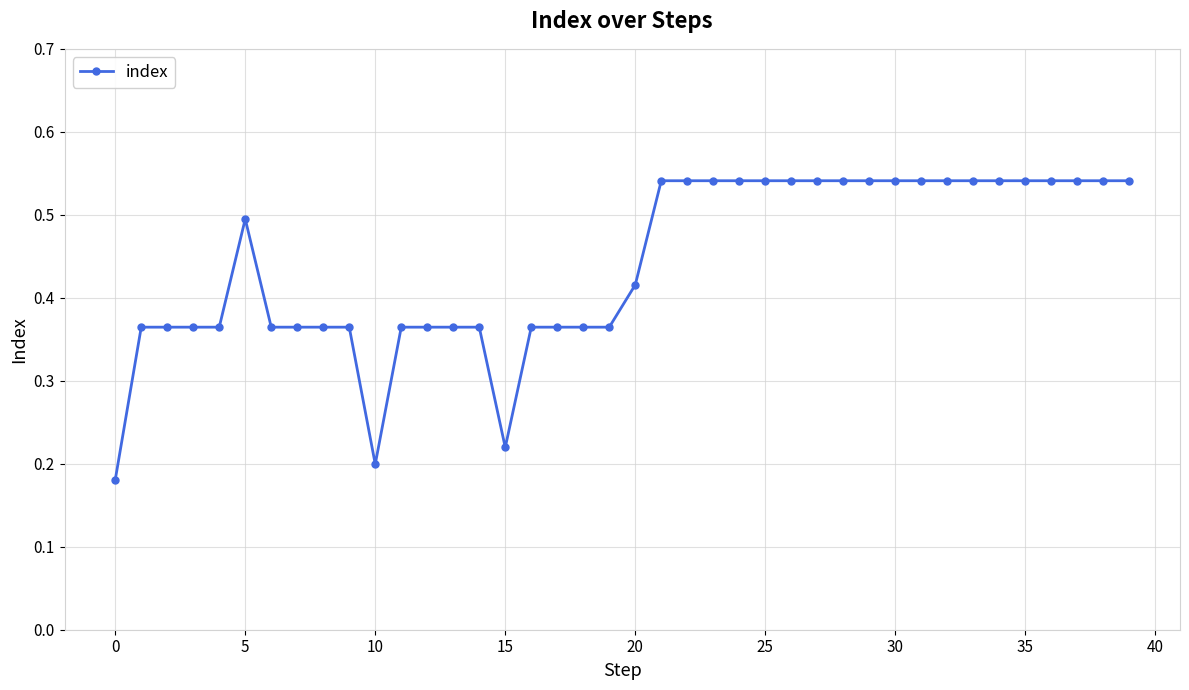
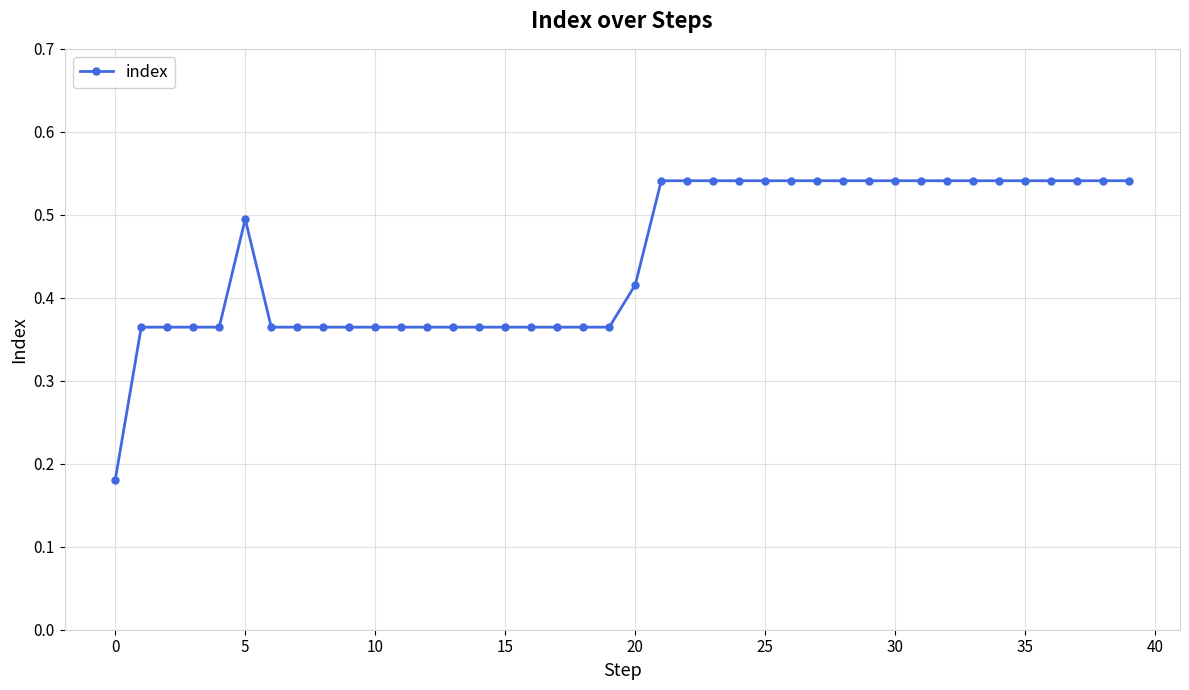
10: 0.20 -> 0.36
15: 0.22 -> 0.36
